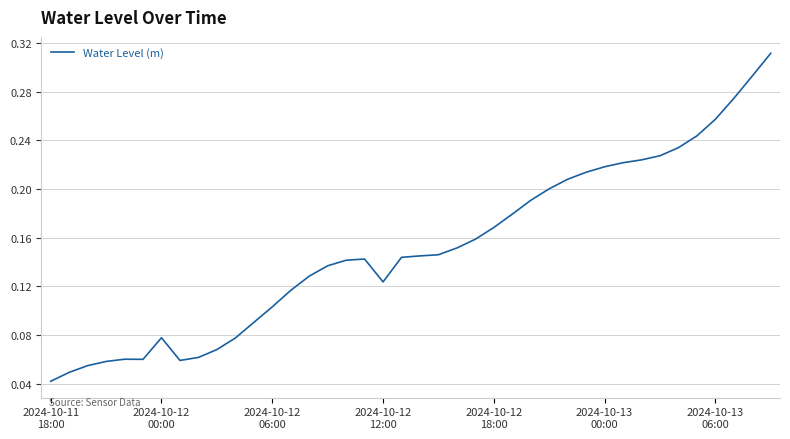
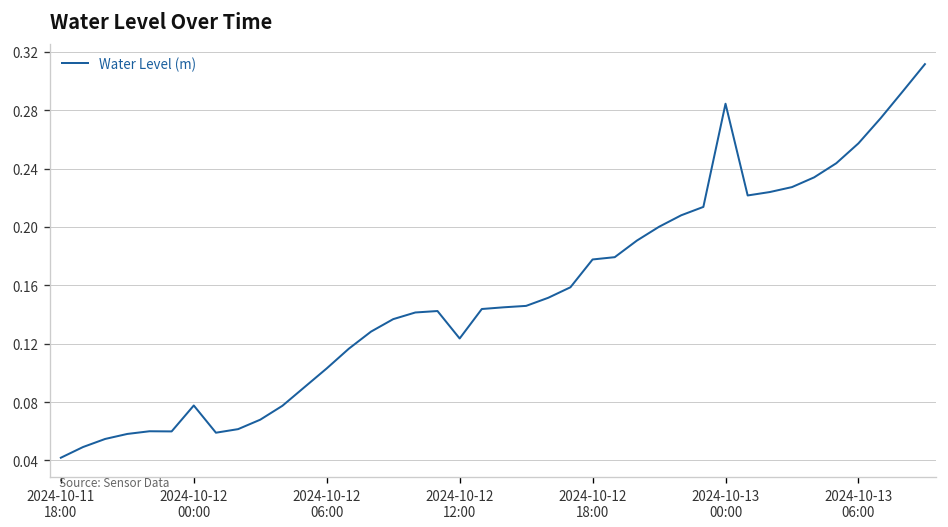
2024-10-12 18:00: 0.168 -> 0.178
2024-10-13 00:00: 0.218 -> 0.284
